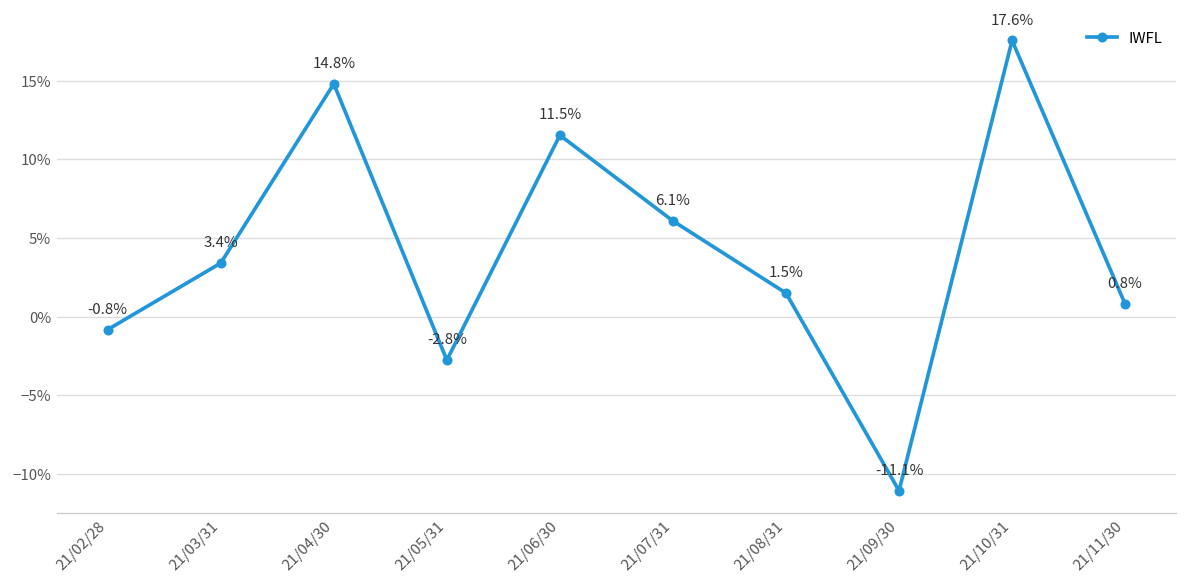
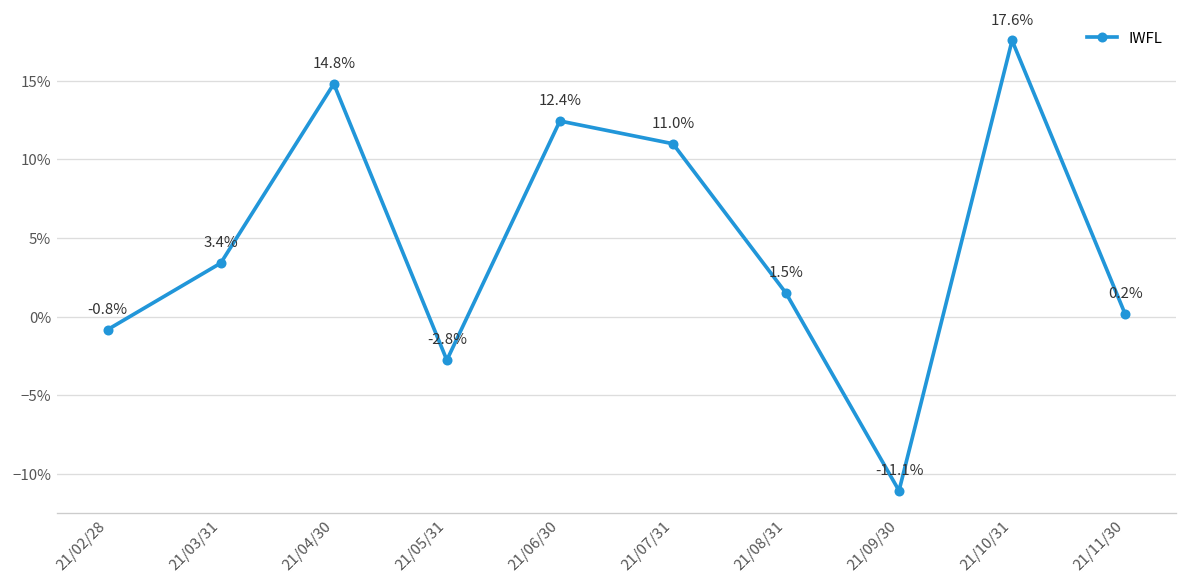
21/06/30: 11.5% -> 12.4%
21/07/31: 6.1% -> 11.0%
21/11/30: 0.8% -> 0.2%
